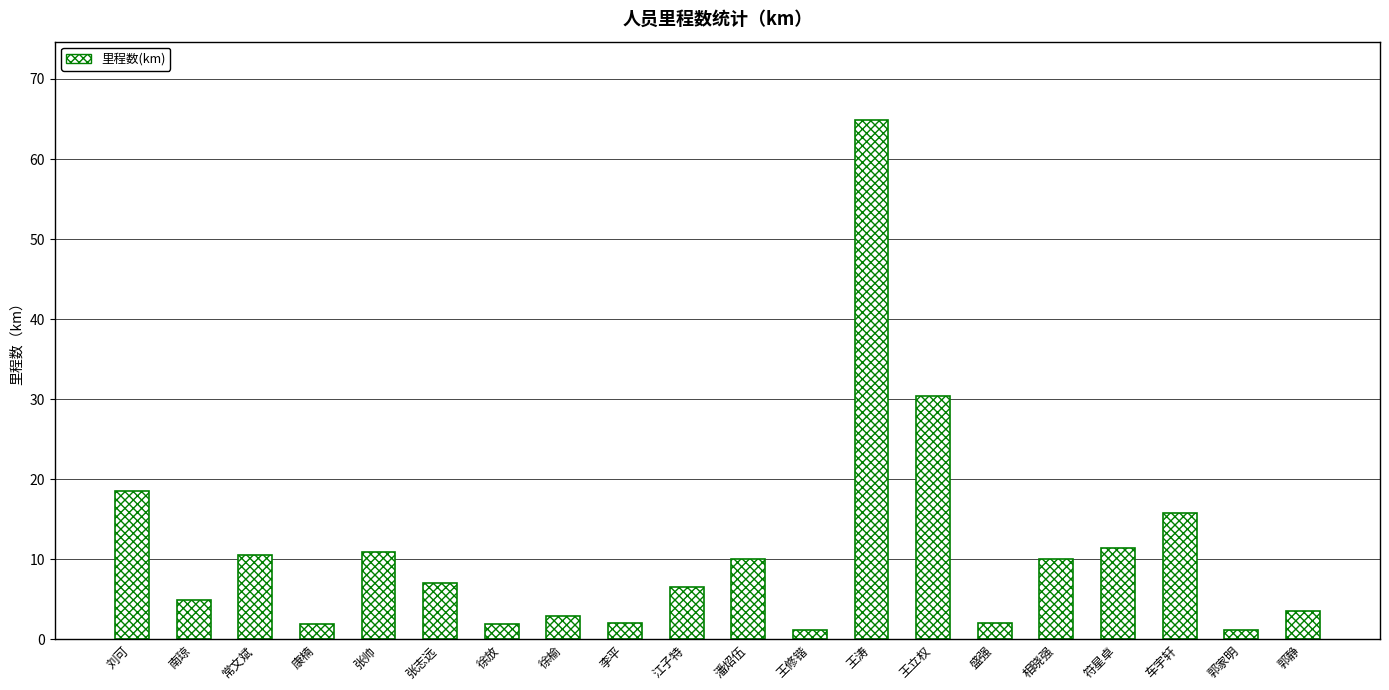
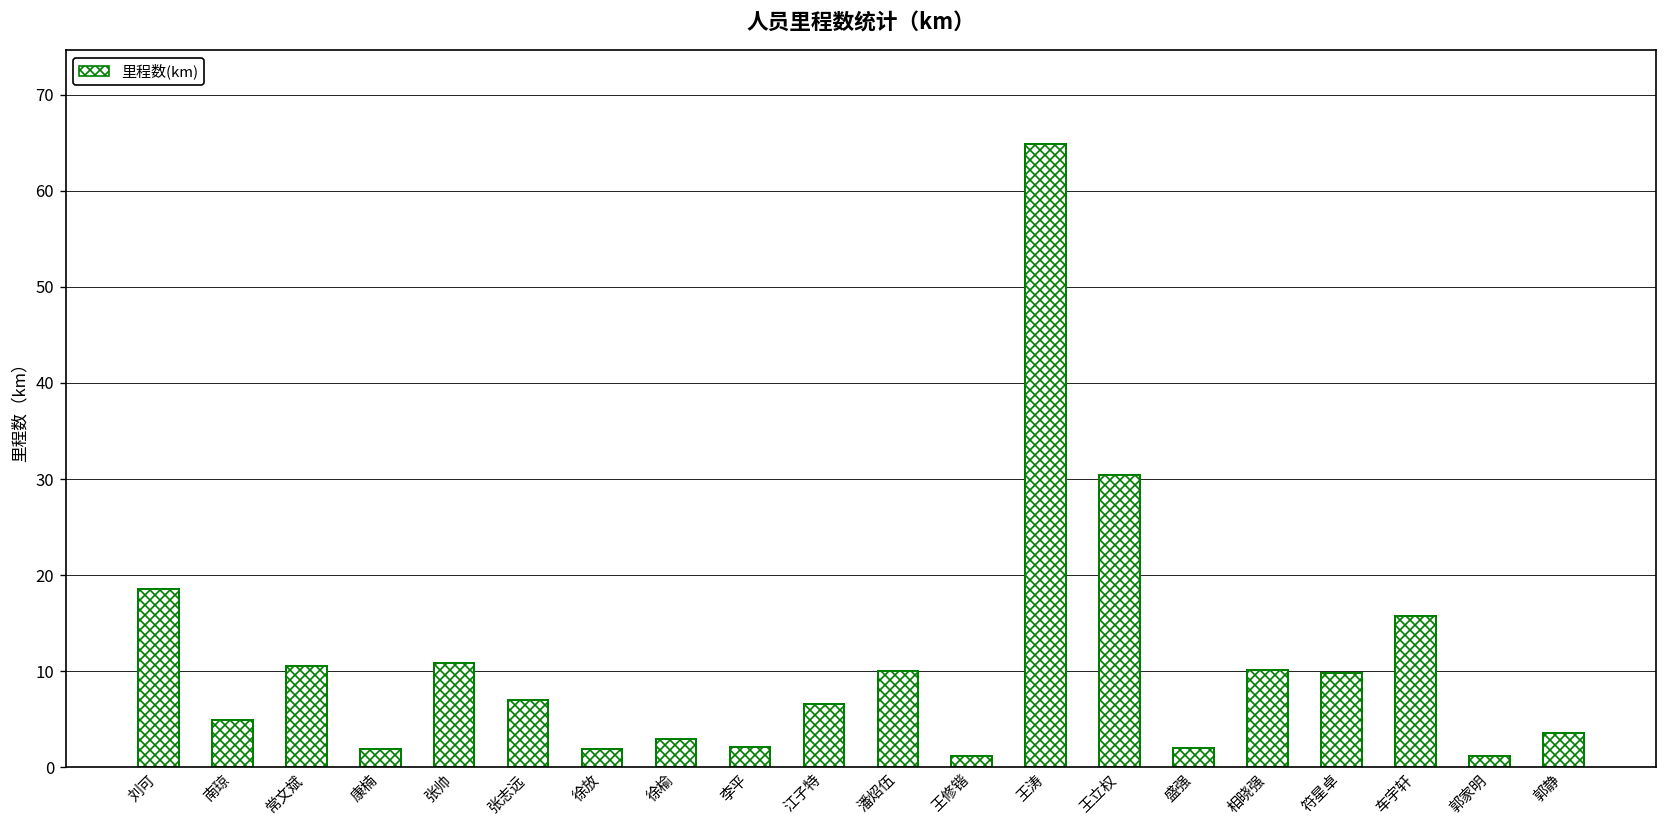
符星卓: 11 -> 10
